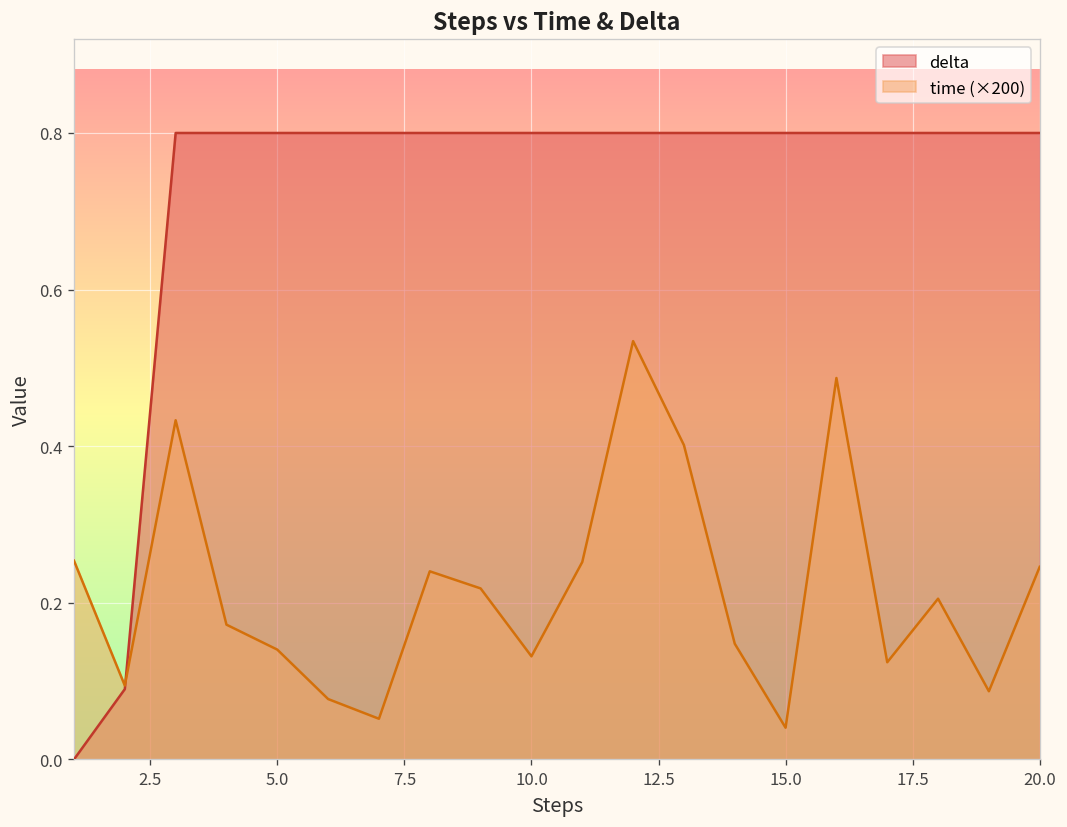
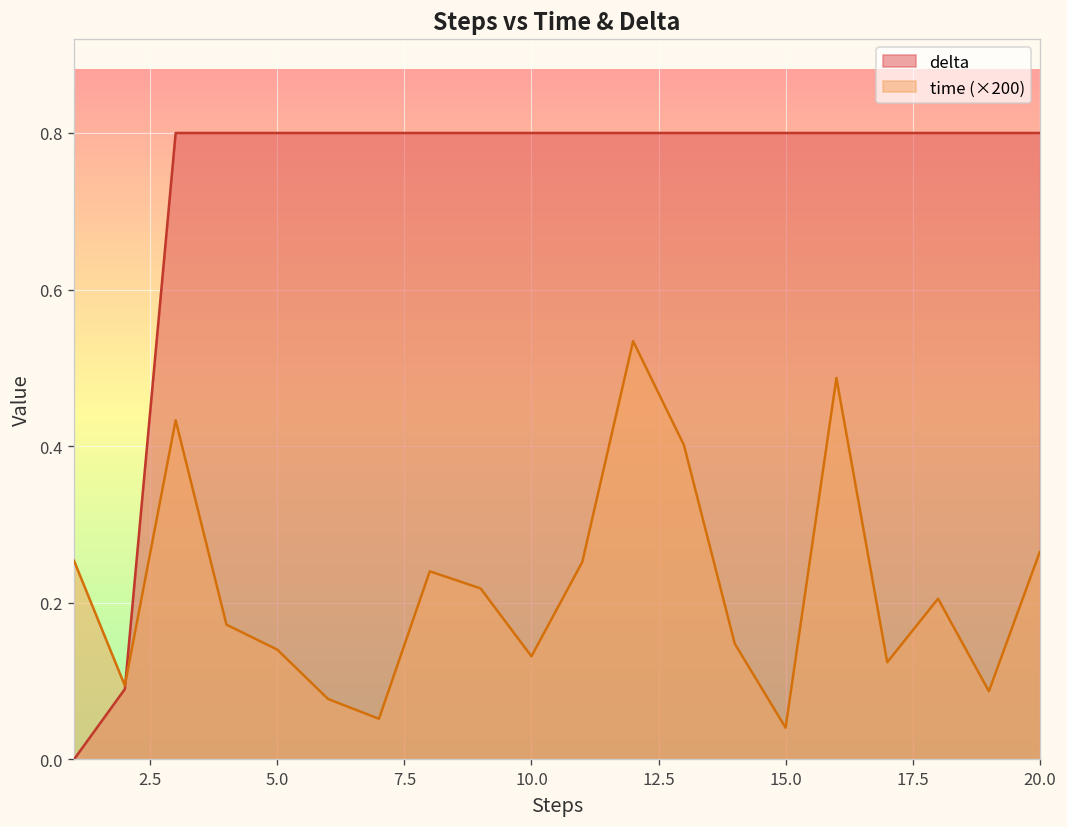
time (×200), 20.0: 0.25 -> 0.26
